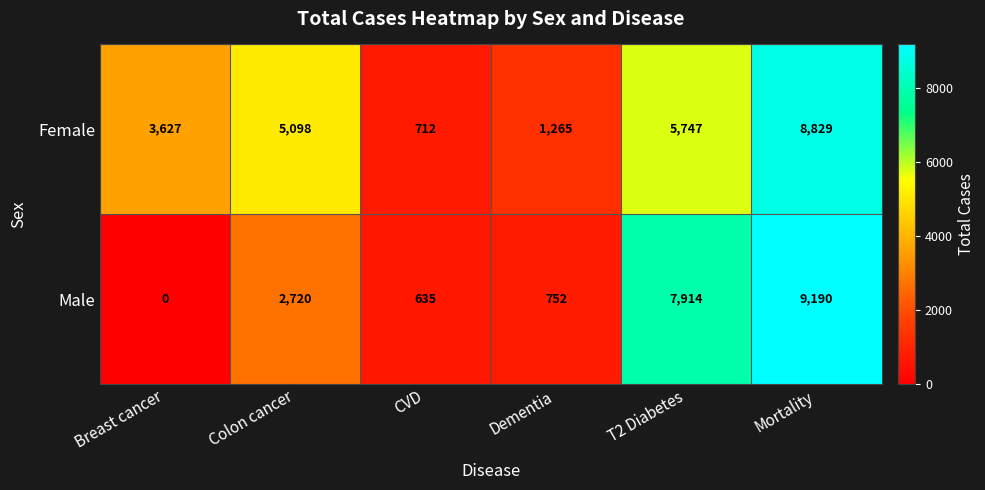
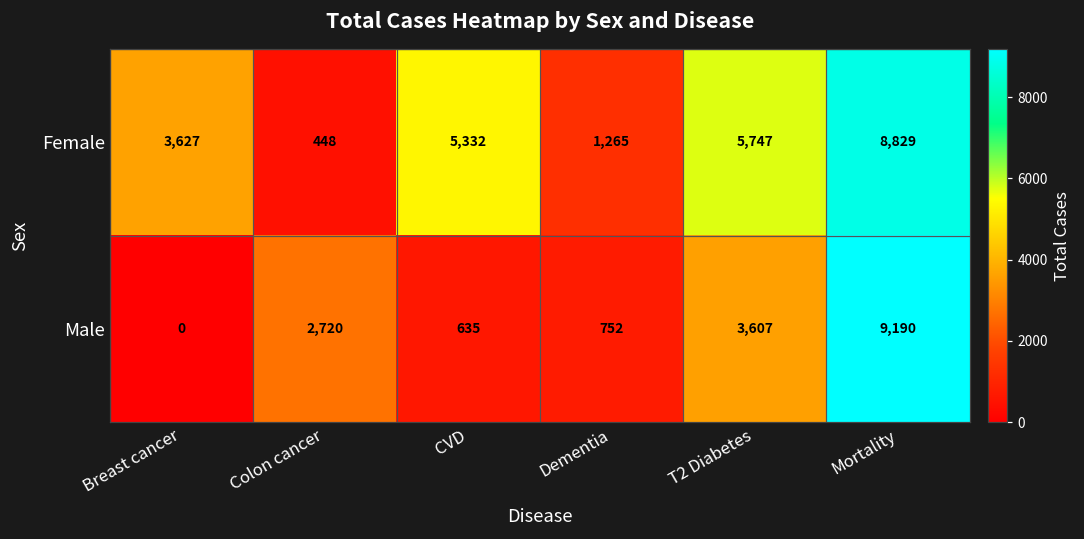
Female, Colon cancer: 5,098 -> 448
Female, CVD: 712 -> 5,332
Male, T2 Diabetes: 7,914 -> 3,607
